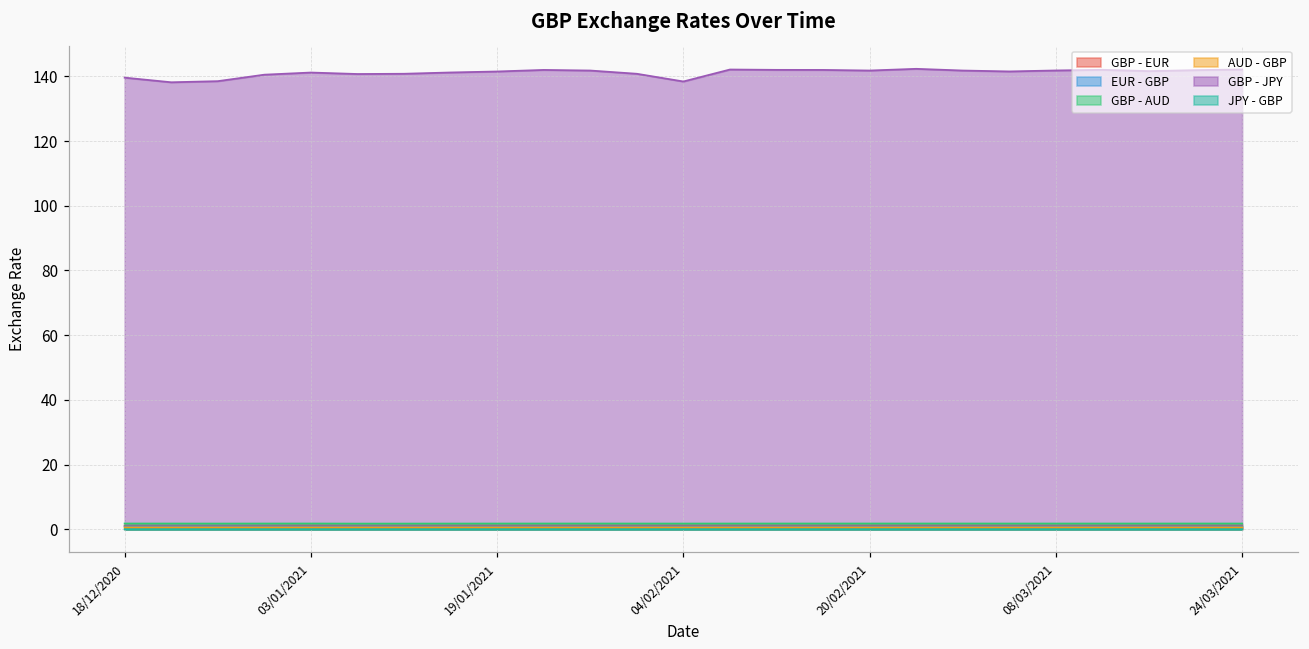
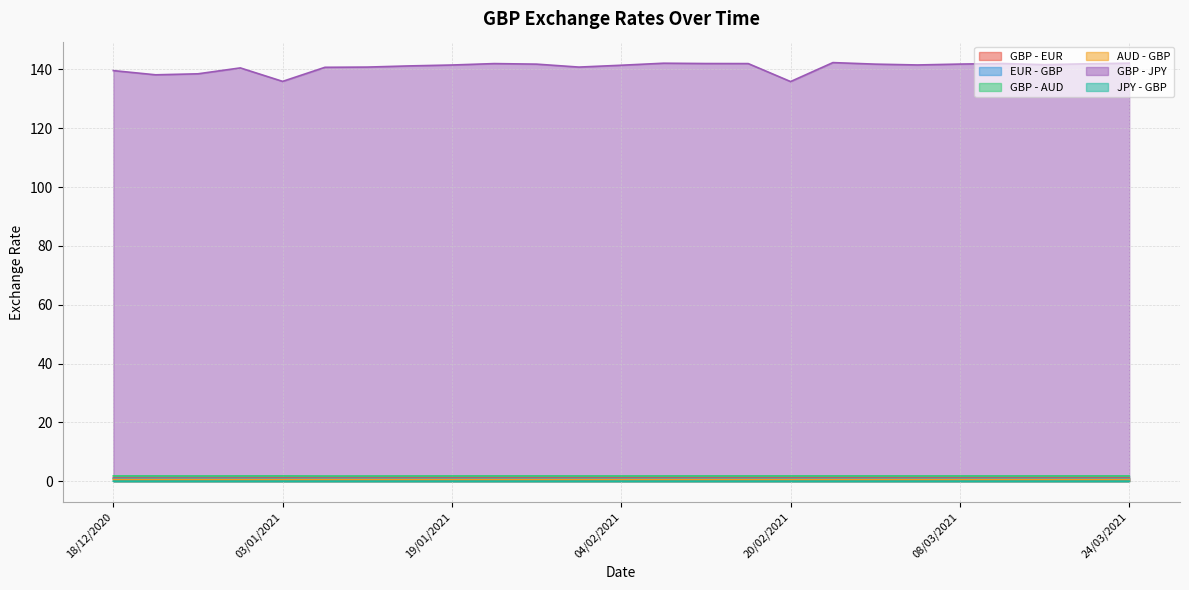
GBP - JPY, 03/01/2021: 141 -> 136
GBP - JPY, 04/02/2021: 138 -> 141
GBP - JPY, 20/02/2021: 142 -> 136
